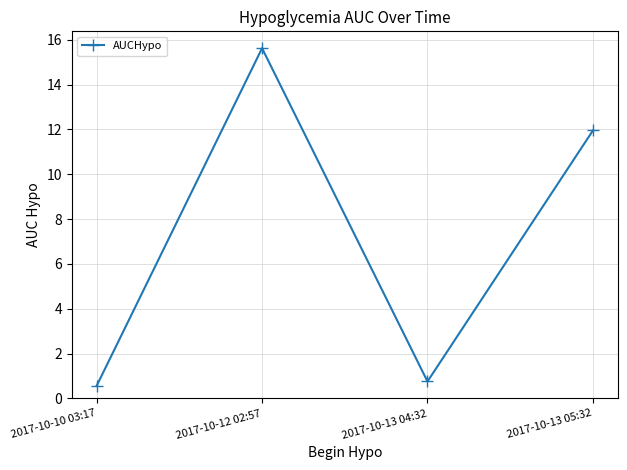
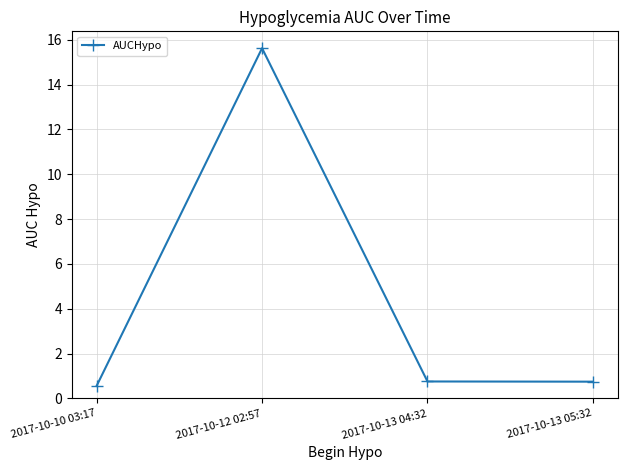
2017-10-13 05:32: 12.0 -> 0.8
